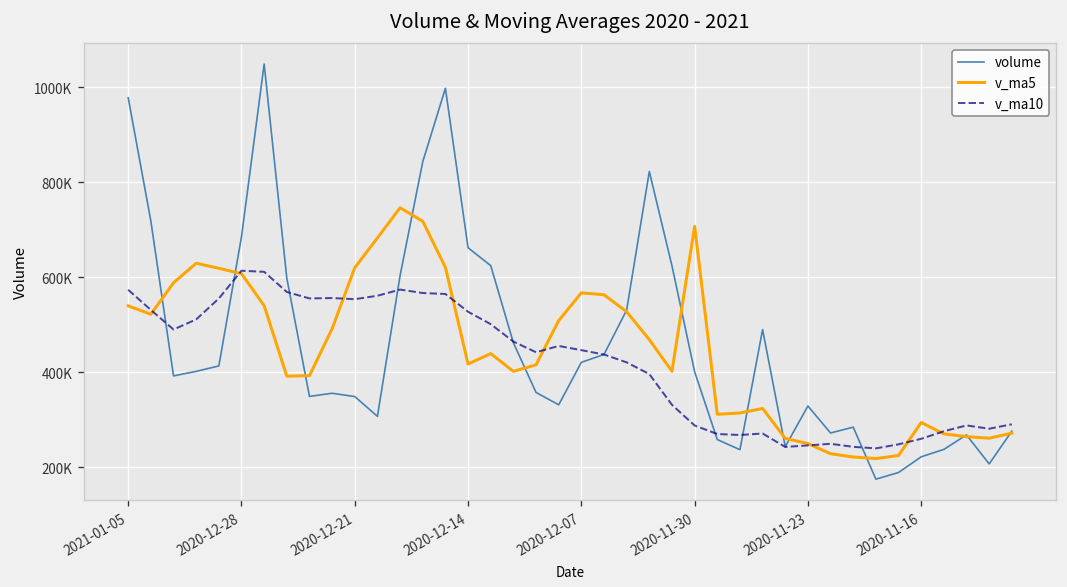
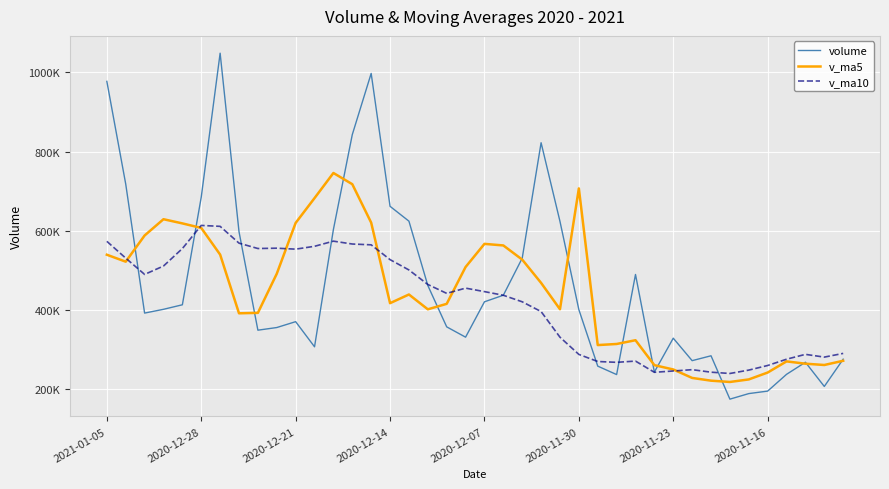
volume, 2020-12-21: 350000 -> 370000
volume, 2020-11-16: 220000 -> 190000
v_ma5, 2020-11-16: 290000 -> 240000
